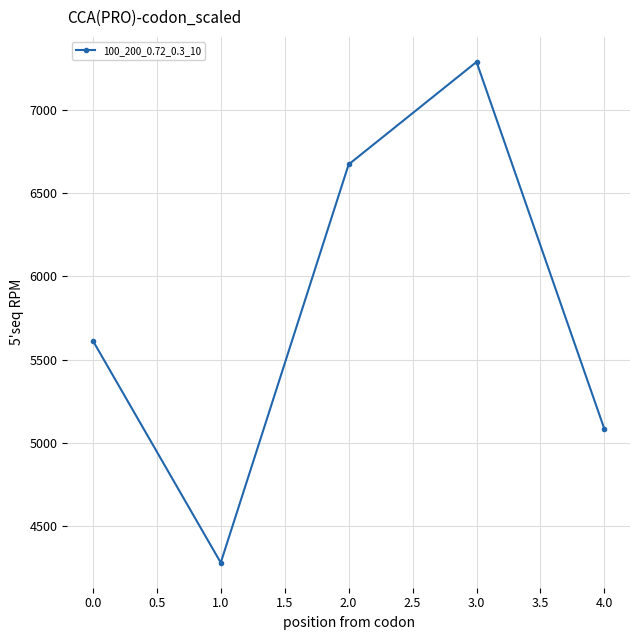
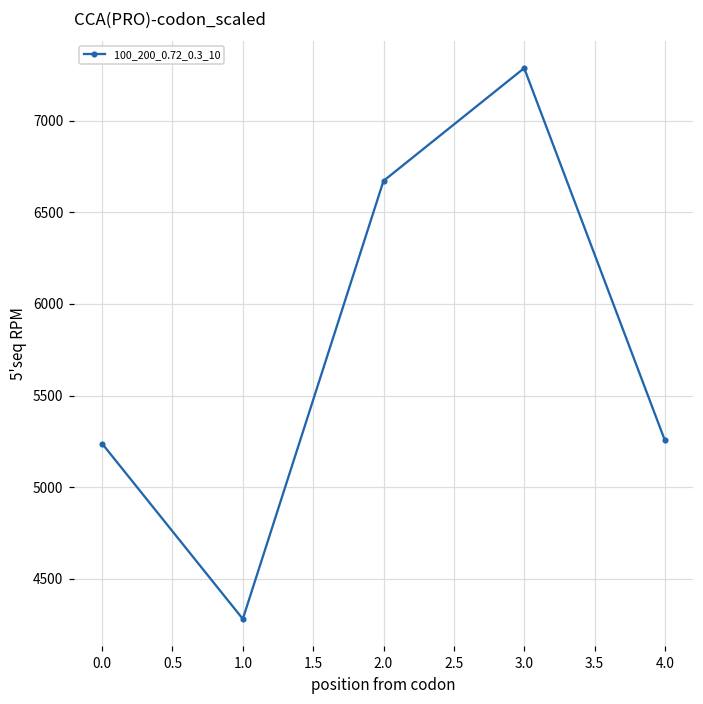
0.0: 5610 -> 5240
4.0: 5080 -> 5260
